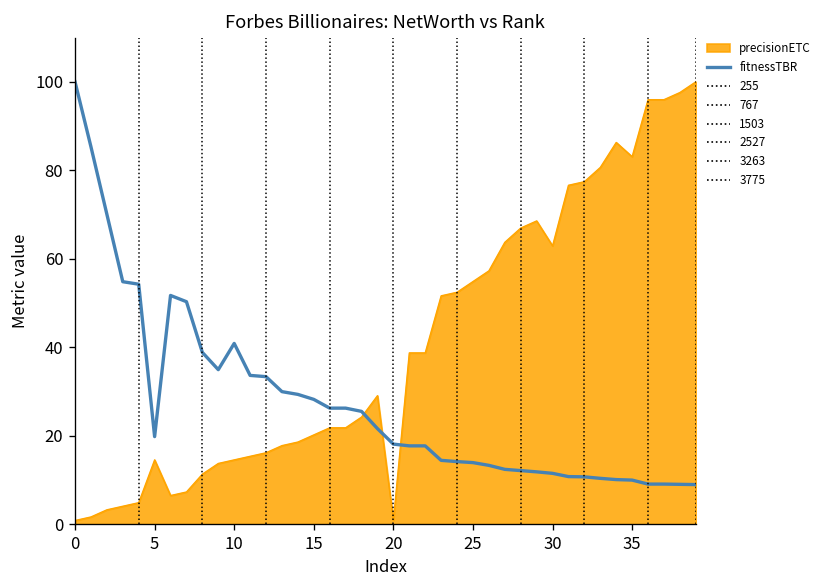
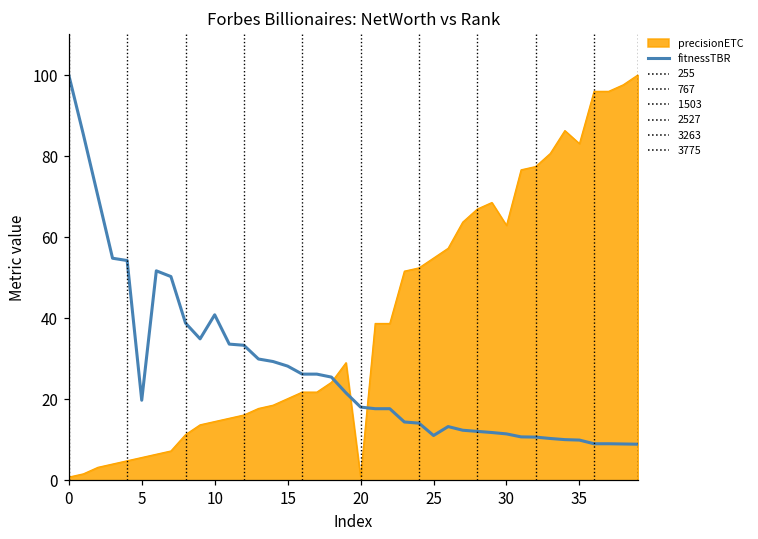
precisionETC, 5: 15 -> 6
fitnessTBR, 25: 14 -> 11
